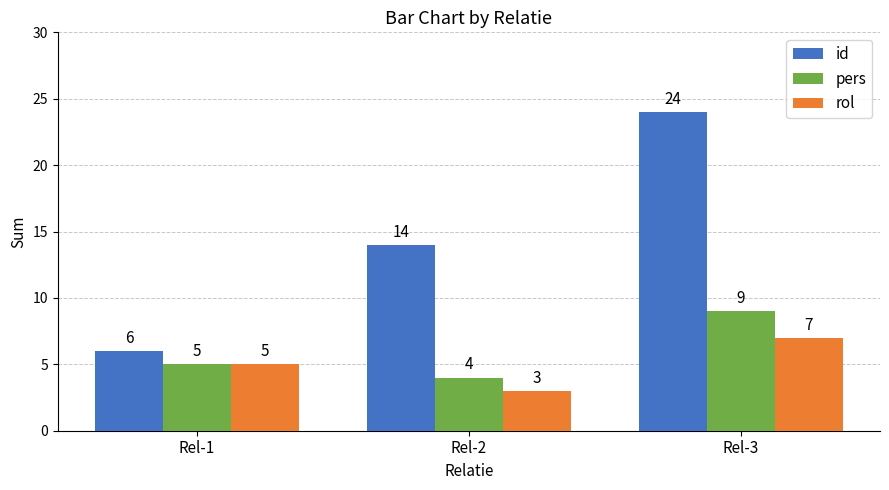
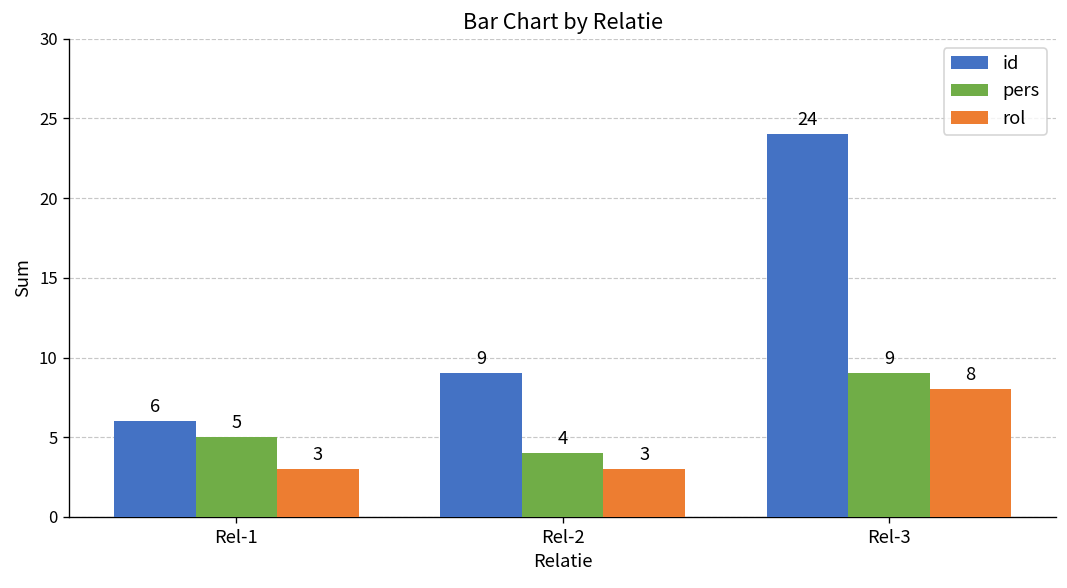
rol, Rel-1: 5 -> 3
id, Rel-2: 14 -> 9
rol, Rel-3: 7 -> 8
